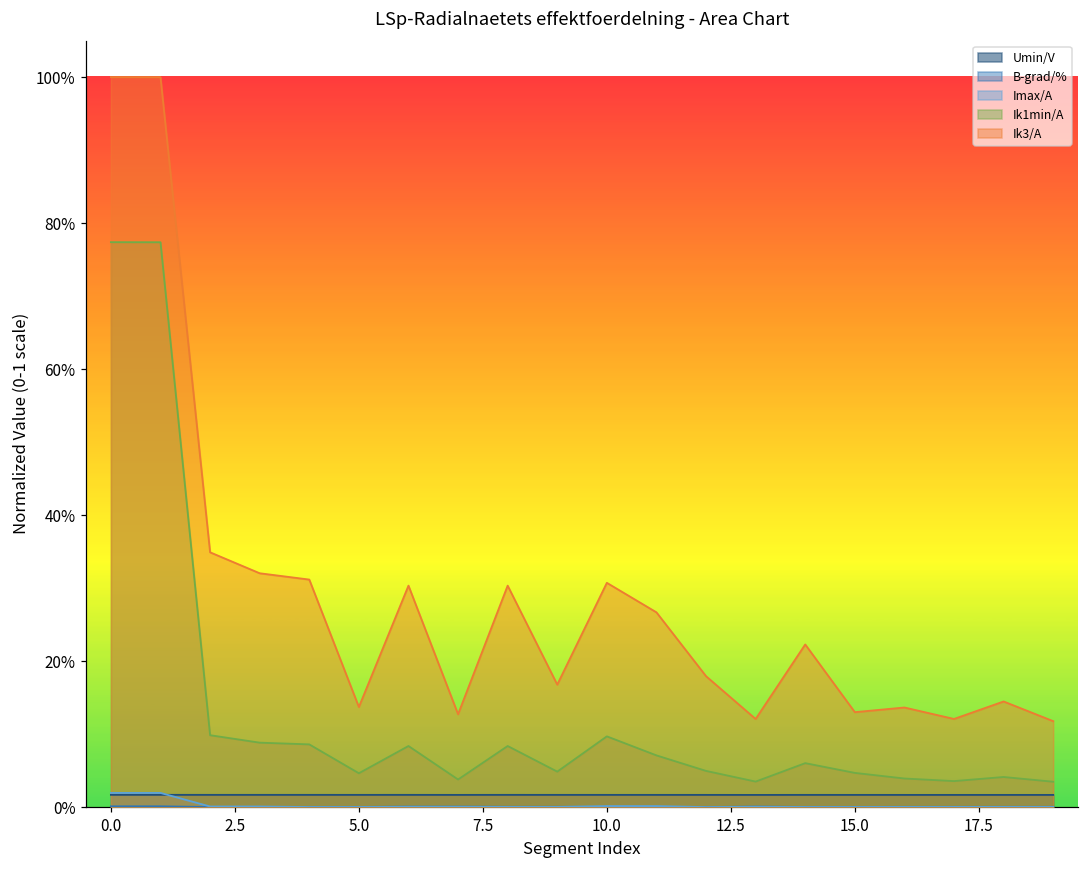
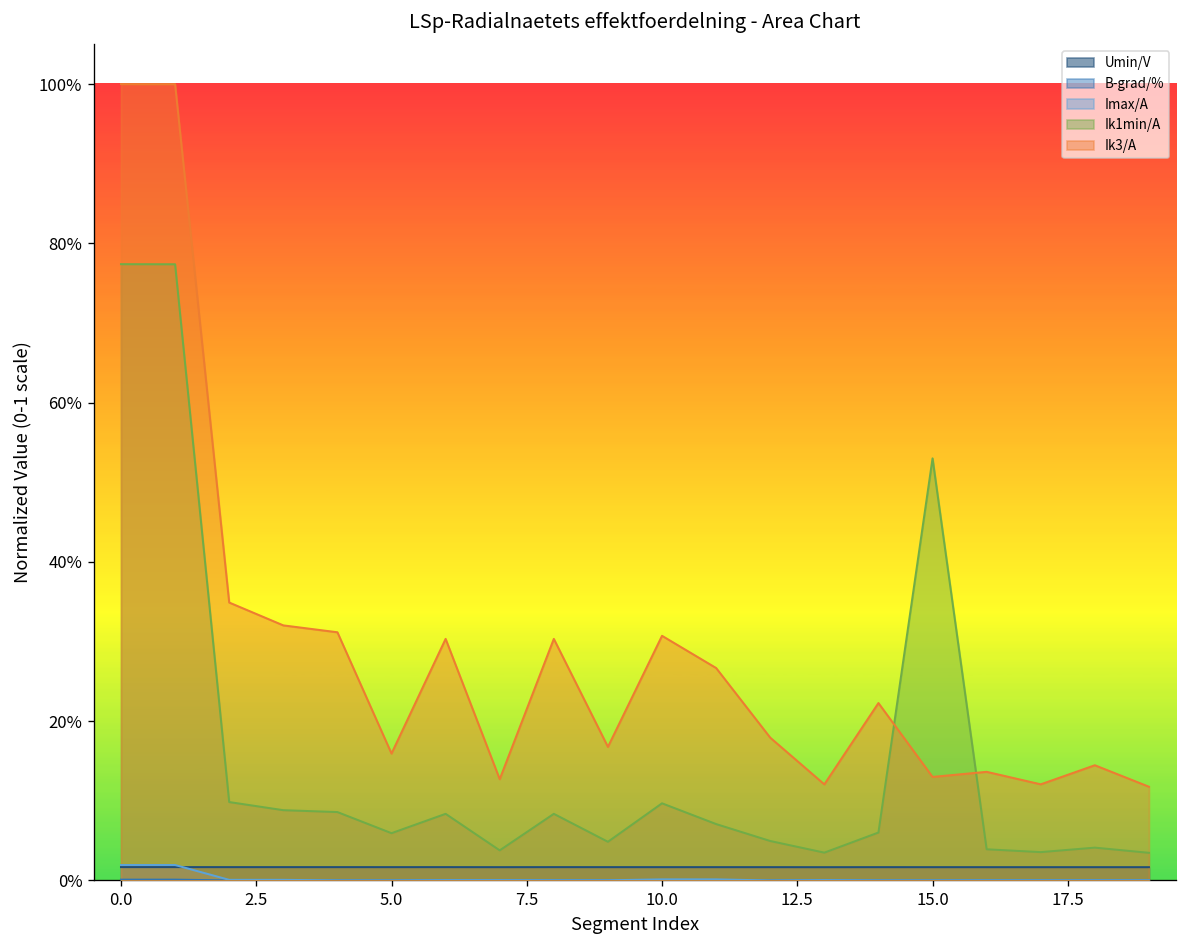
Ik1min/A, 5.0: 5% -> 6%
Ik3/A, 5.0: 14% -> 16%
Ik1min/A, 15.0: 5% -> 53%
